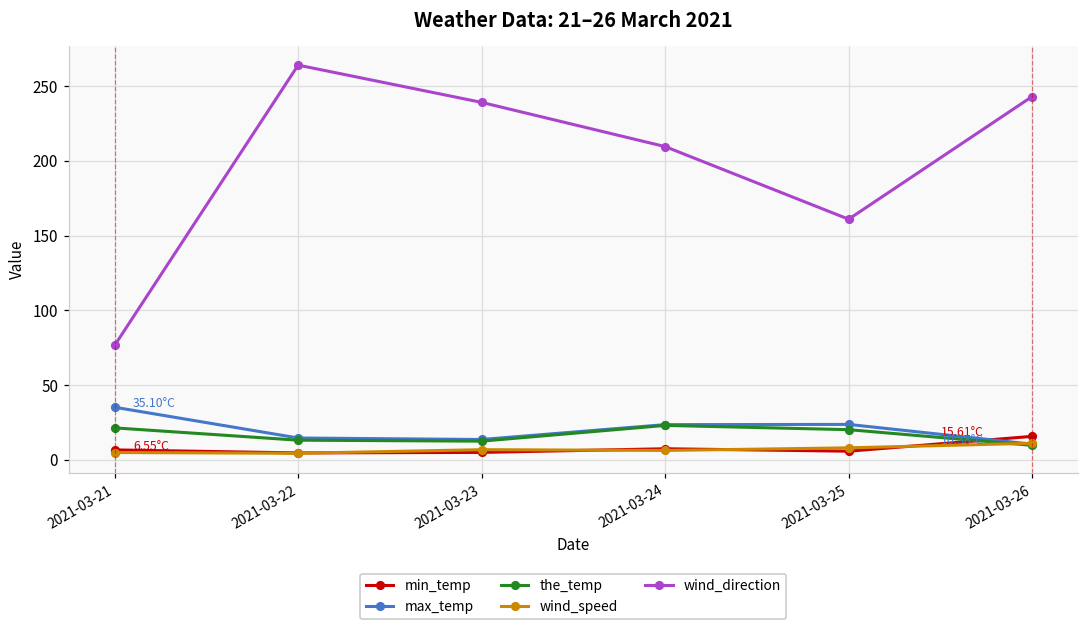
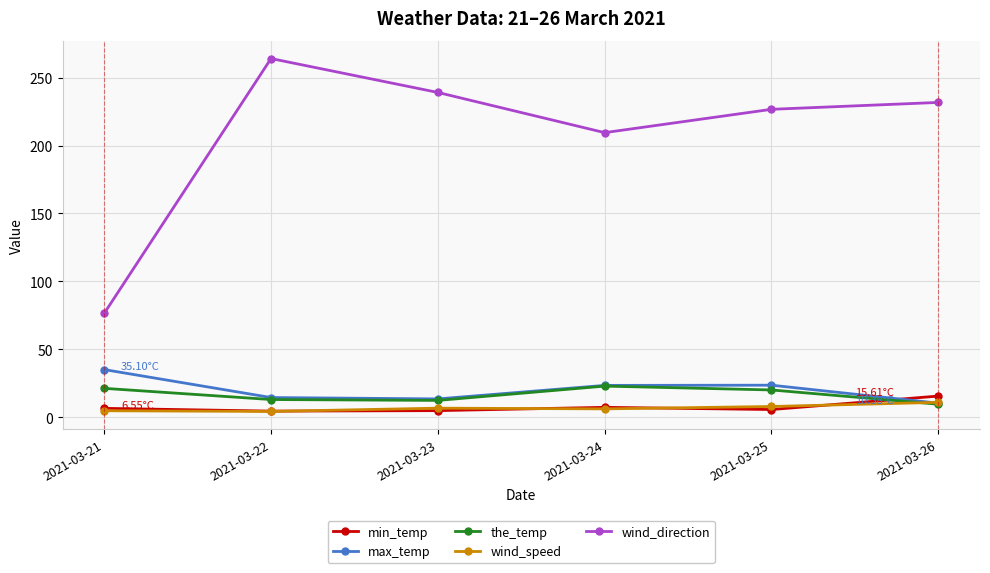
wind_direction, 2021-03-25: 161 -> 227
wind_direction, 2021-03-26: 243 -> 232
